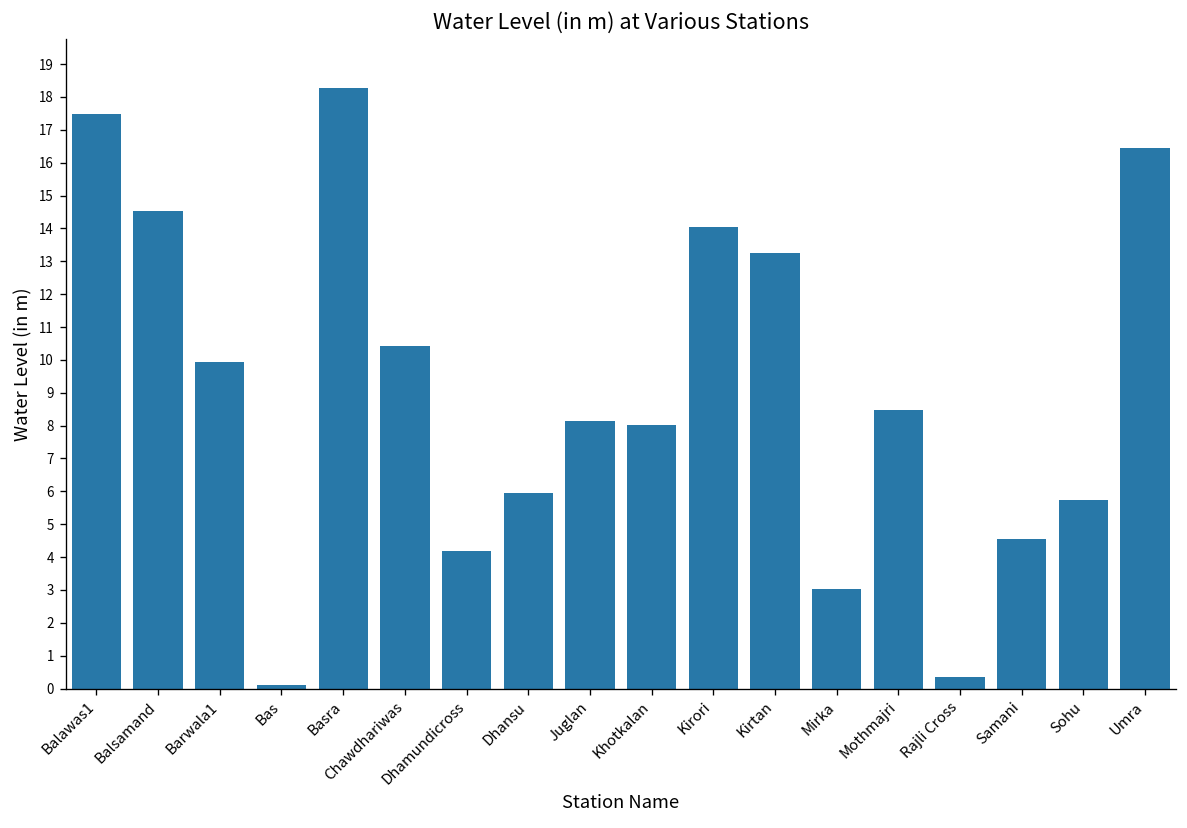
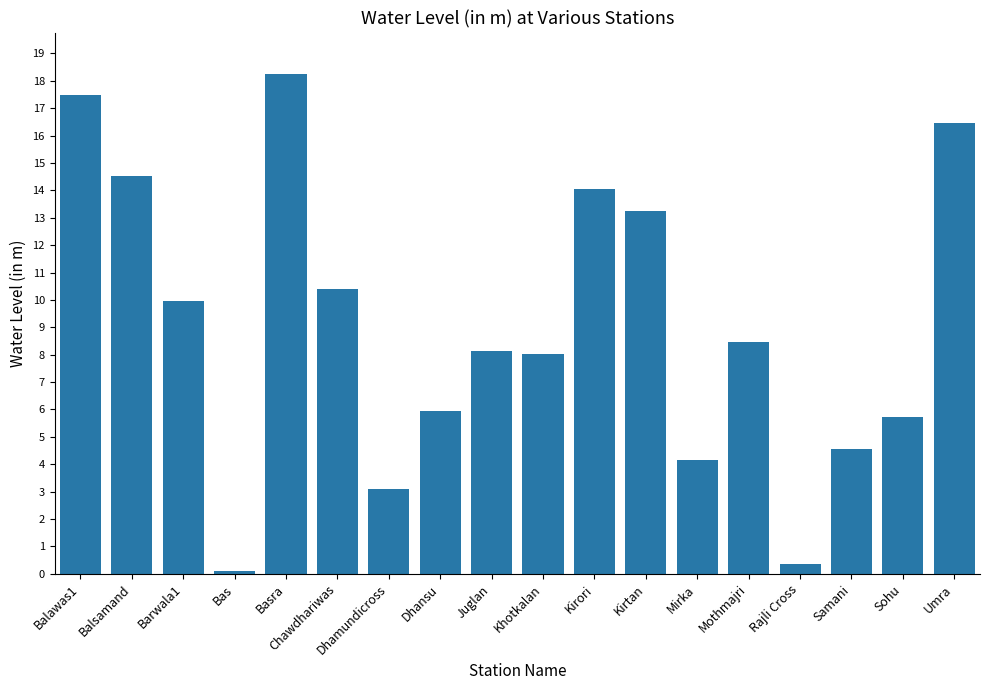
Dhamundicross: 4.2 -> 3.1
Mirka: 3.0 -> 4.1
